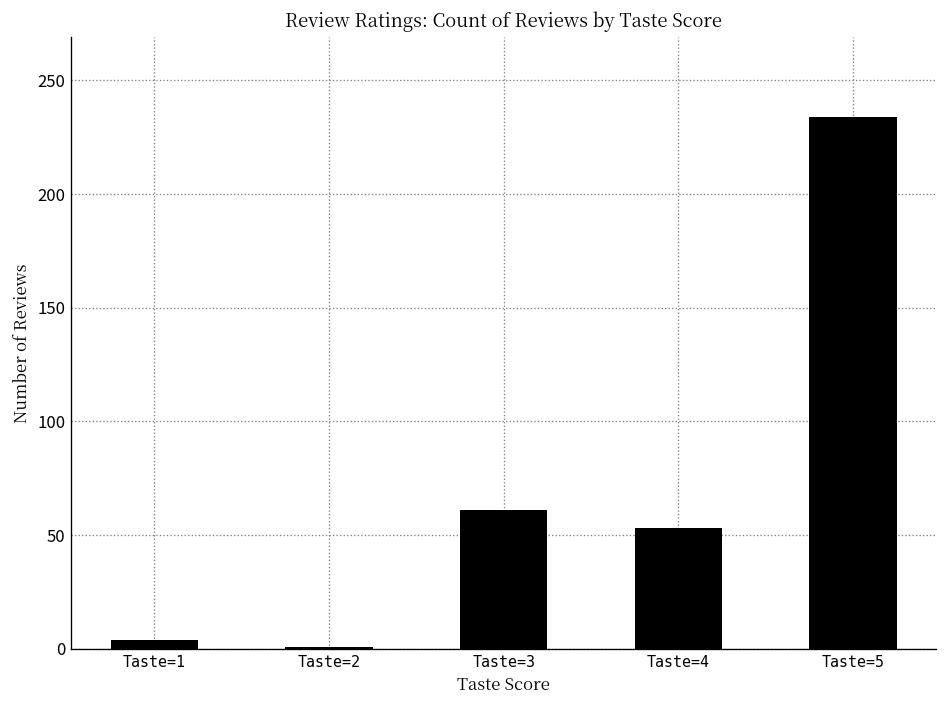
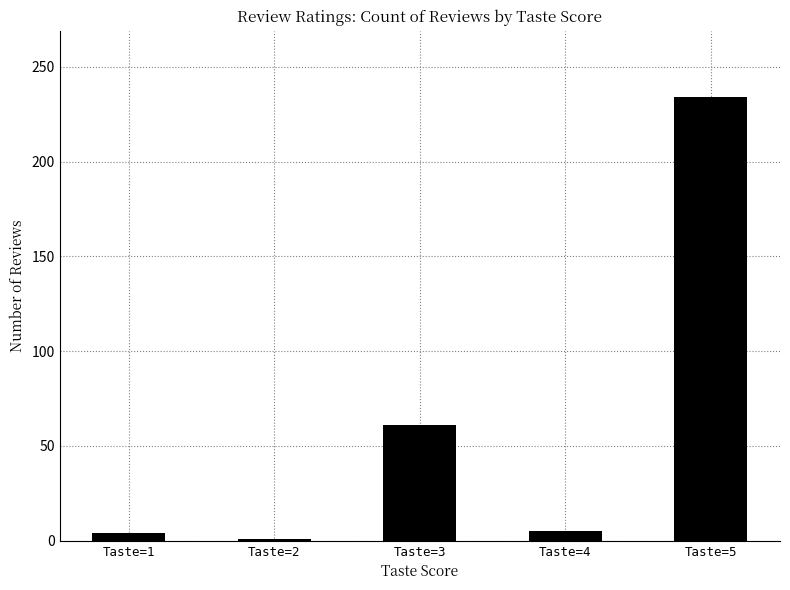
Taste=4: 53 -> 5
